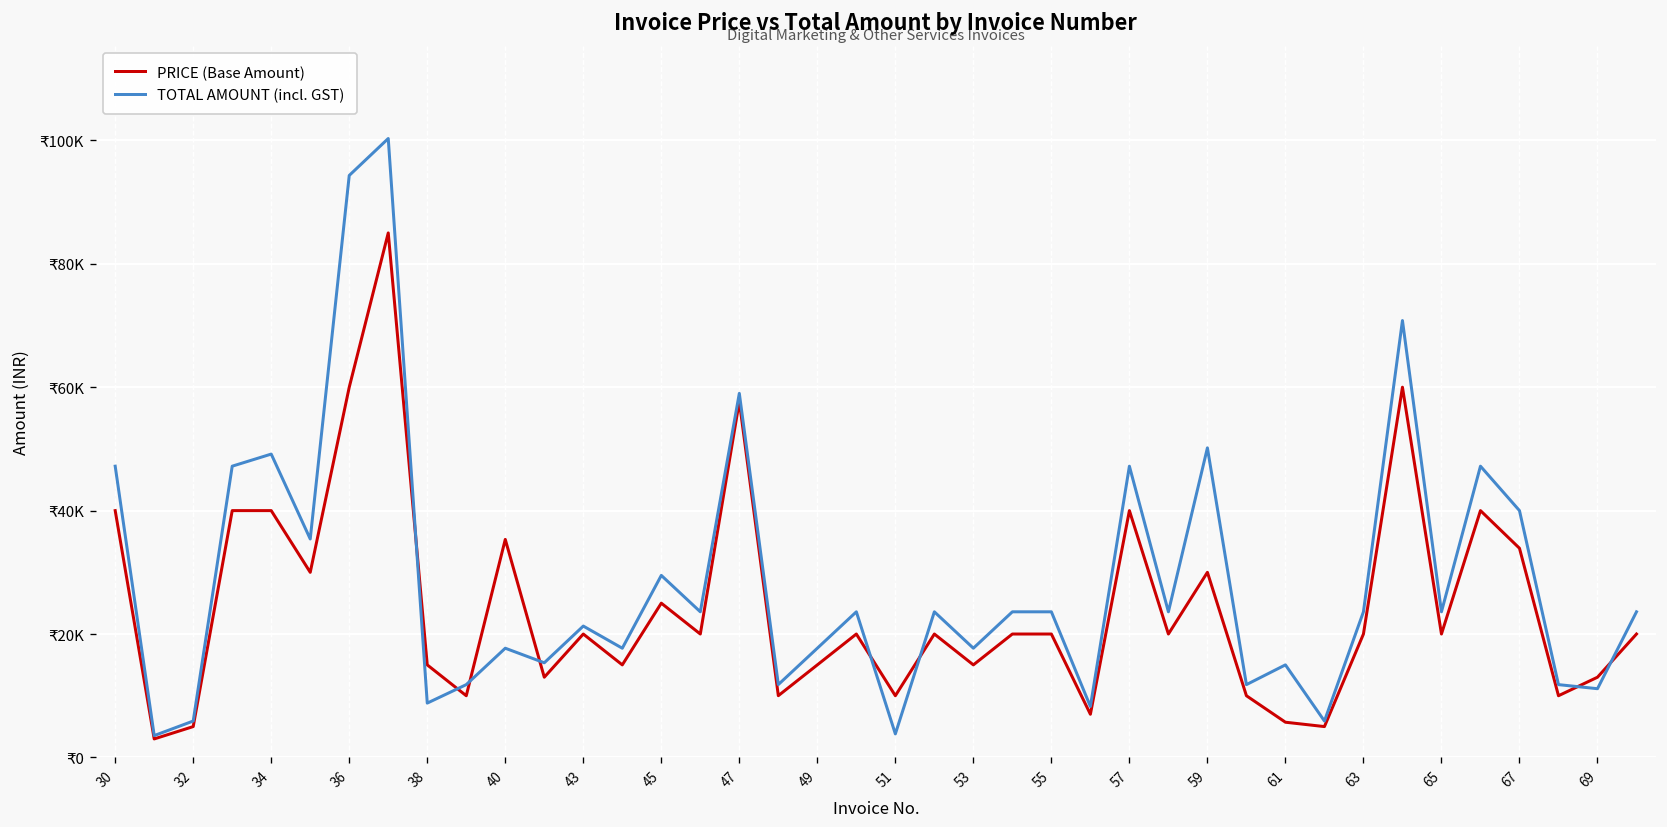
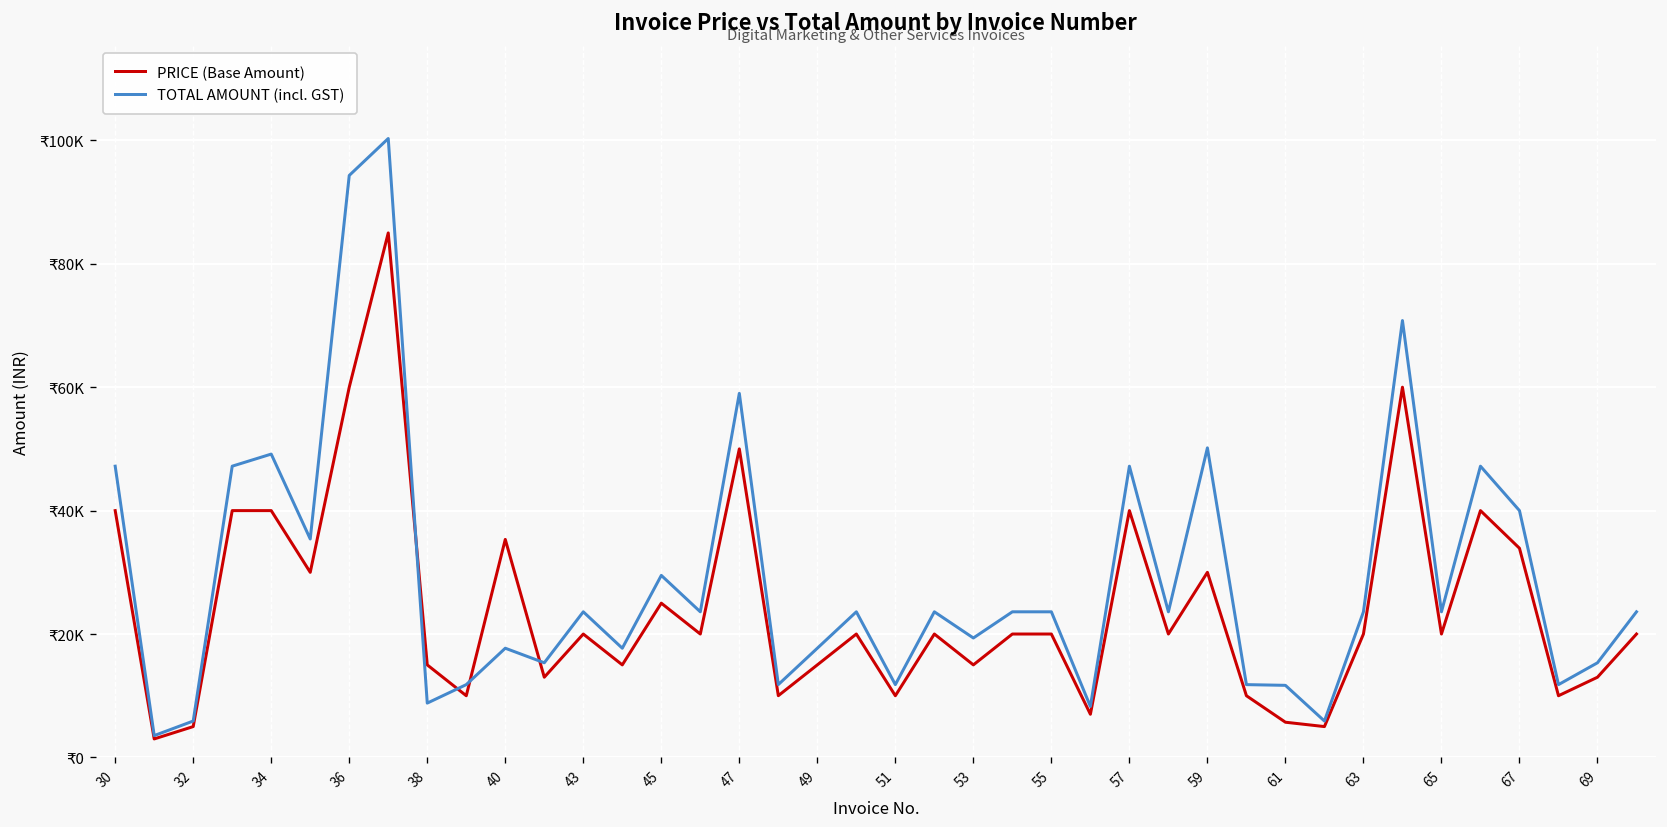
TOTAL AMOUNT (incl. GST), 43: ₹21000 -> ₹24000
PRICE (Base Amount), 47: ₹58000 -> ₹50000
TOTAL AMOUNT (incl. GST), 51: ₹4000 -> ₹12000
TOTAL AMOUNT (incl. GST), 53: ₹18000 -> ₹19000
TOTAL AMOUNT (incl. GST), 61: ₹15000 -> ₹12000
TOTAL AMOUNT (incl. GST), 69: ₹11000 -> ₹15000
